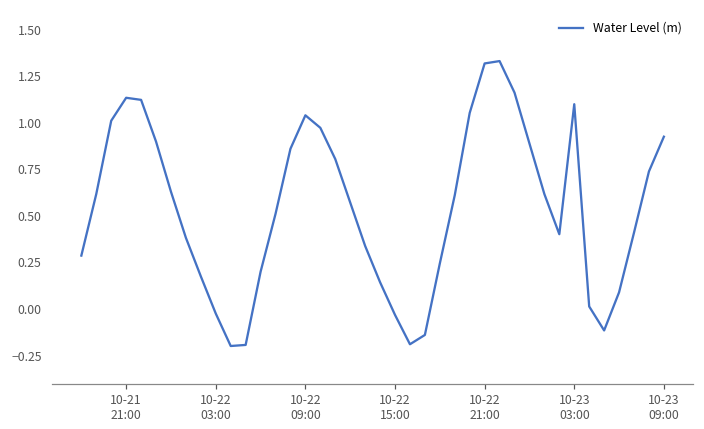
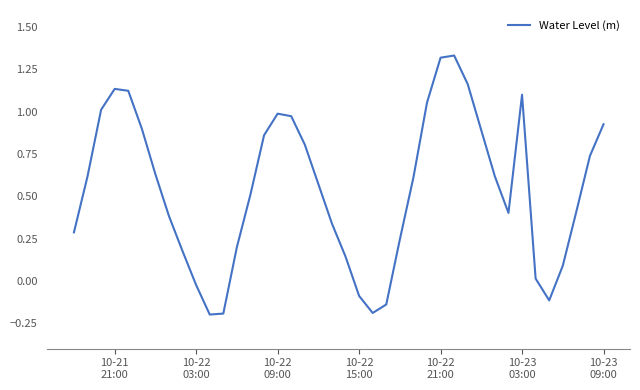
10-22 09:00: 1.04 -> 0.99
10-22 15:00: -0.03 -> -0.09
